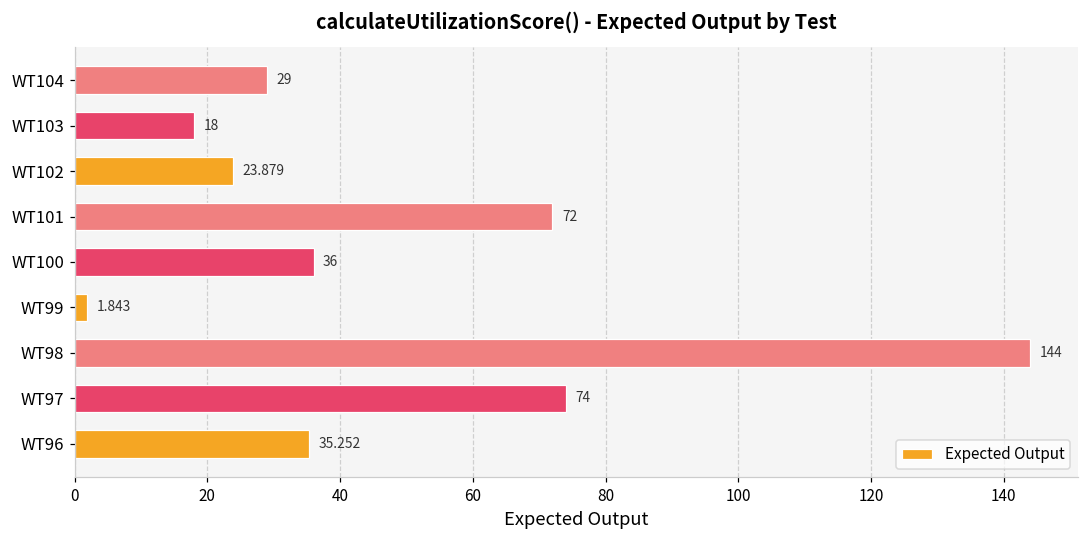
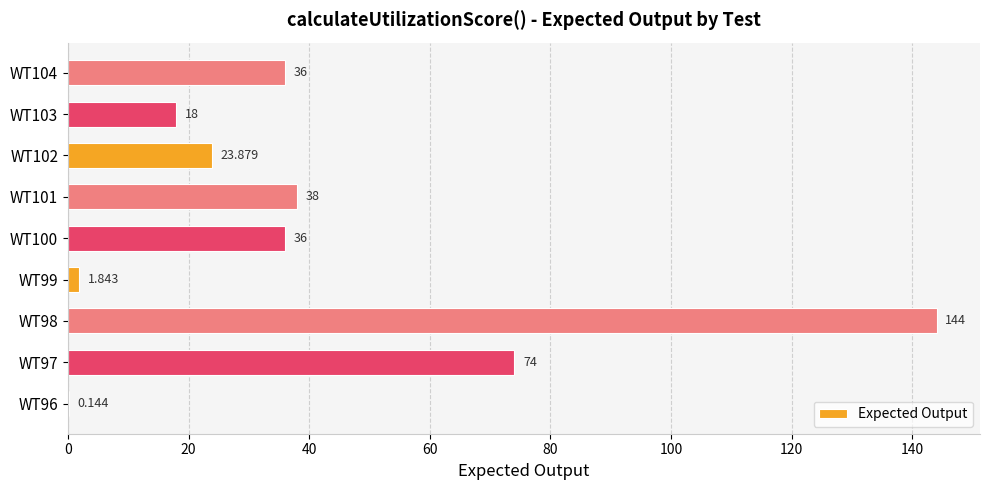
WT104: 29 -> 36
WT101: 72 -> 38
WT96: 35.252 -> 0.144
